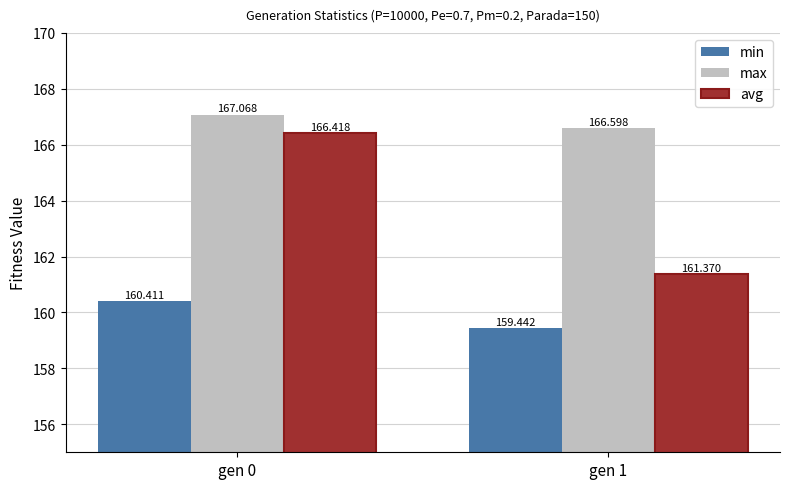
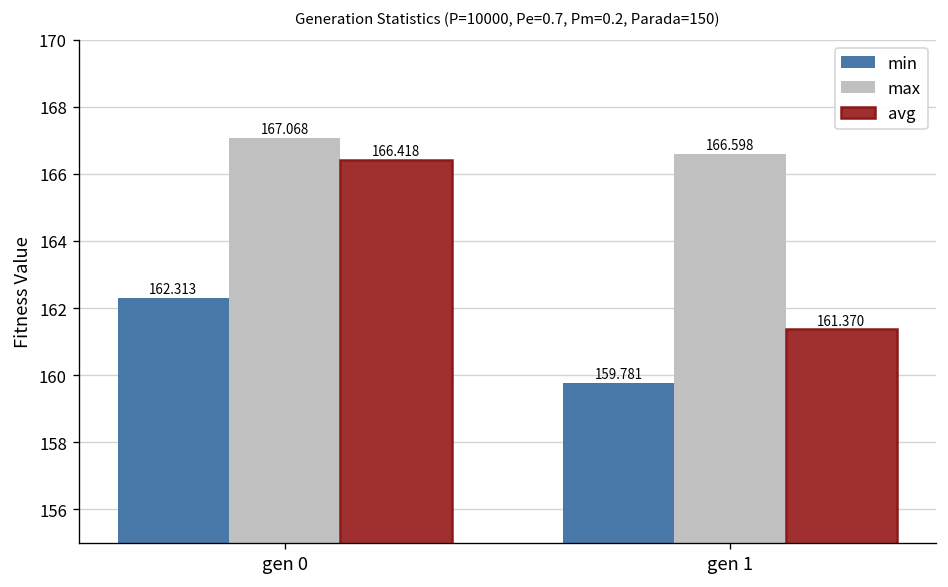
min, gen 0: 160.411 -> 162.313
min, gen 1: 159.442 -> 159.781
